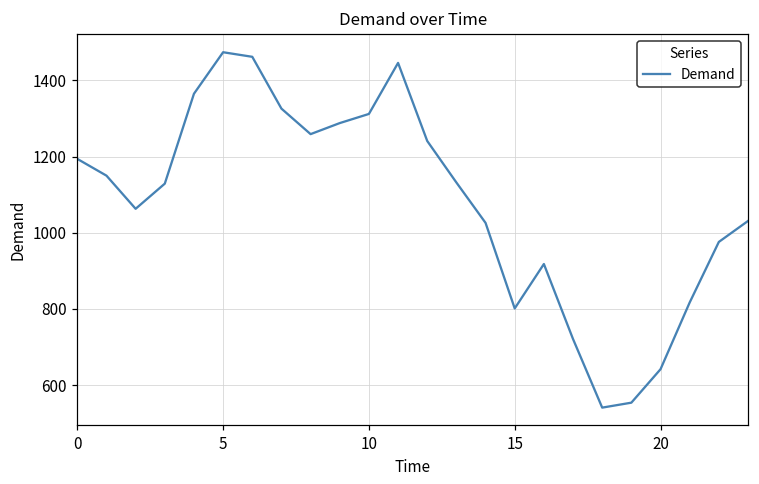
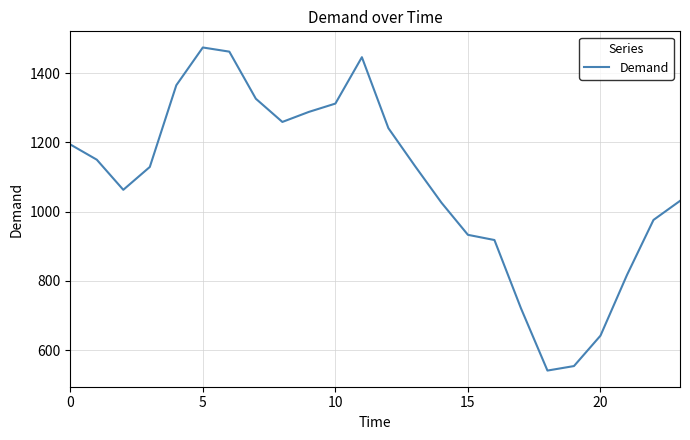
15: 800 -> 930
